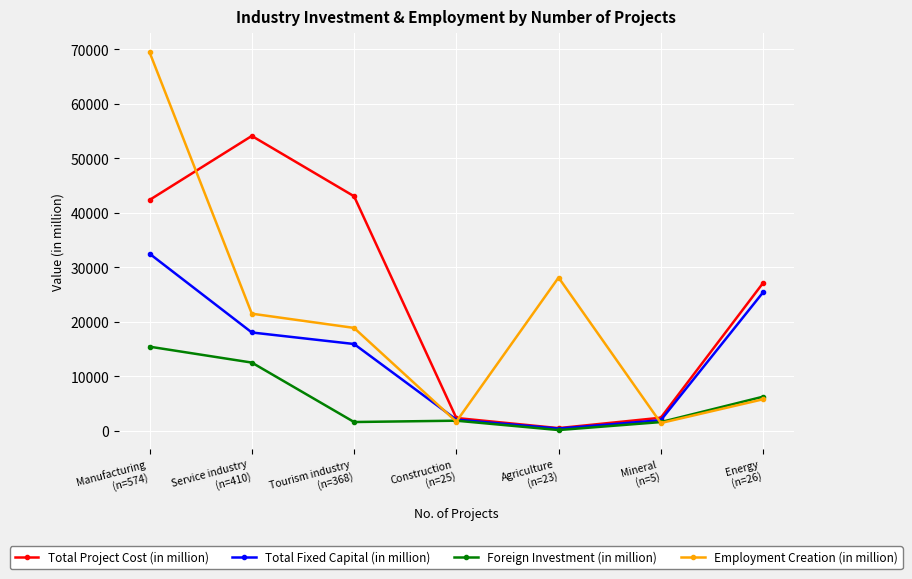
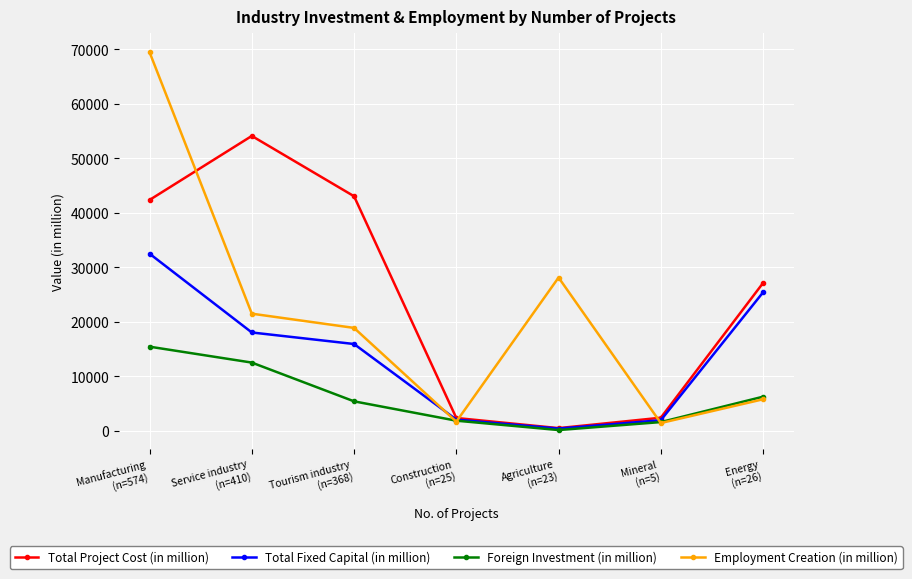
Foreign Investment (in million), Tourism industry (n=368): 2000 -> 5000
